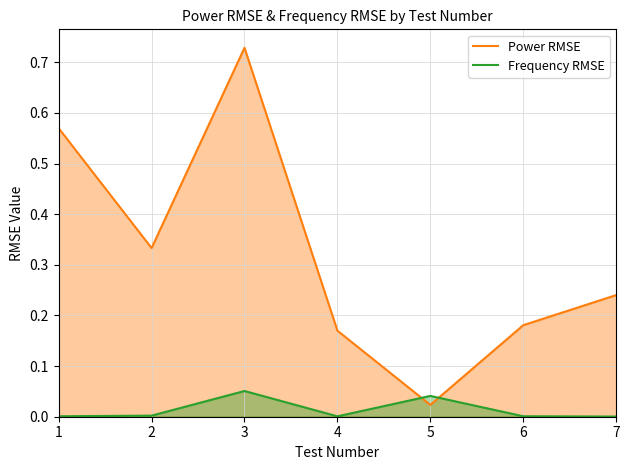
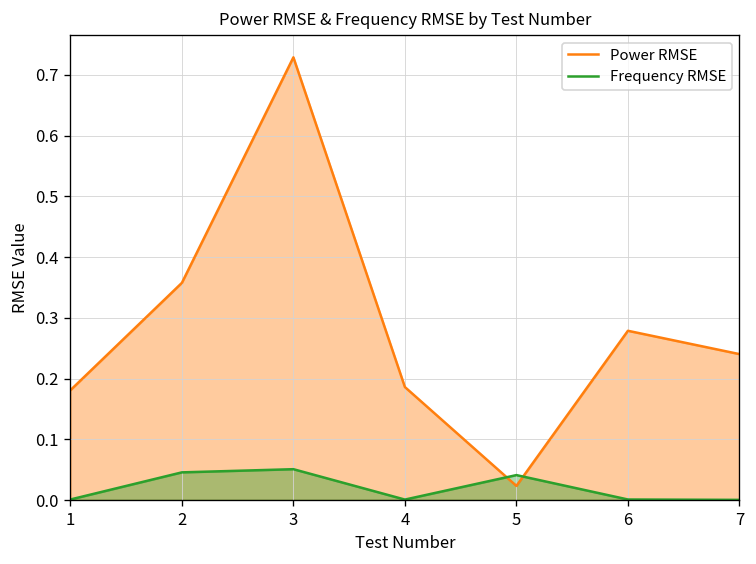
Power RMSE, 1: 0.57 -> 0.18
Power RMSE, 2: 0.33 -> 0.36
Frequency RMSE, 2: 0.00 -> 0.05
Power RMSE, 4: 0.17 -> 0.19
Power RMSE, 6: 0.18 -> 0.28
